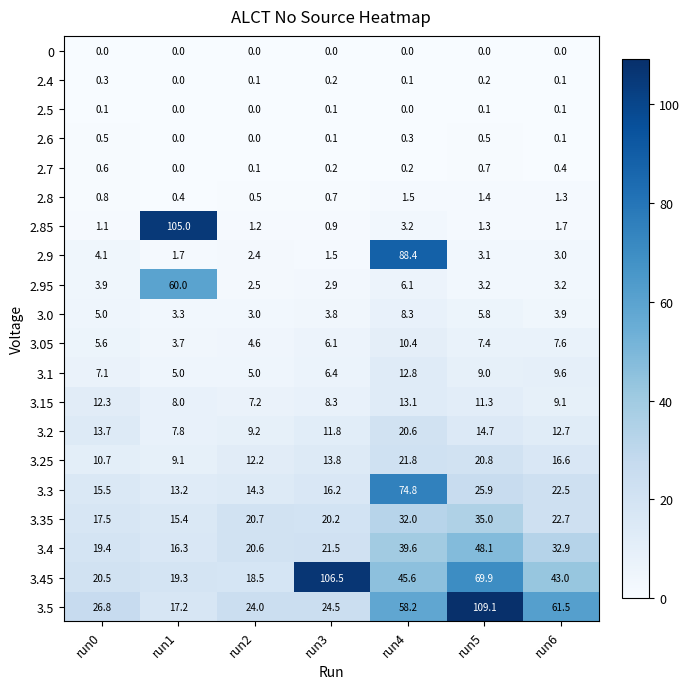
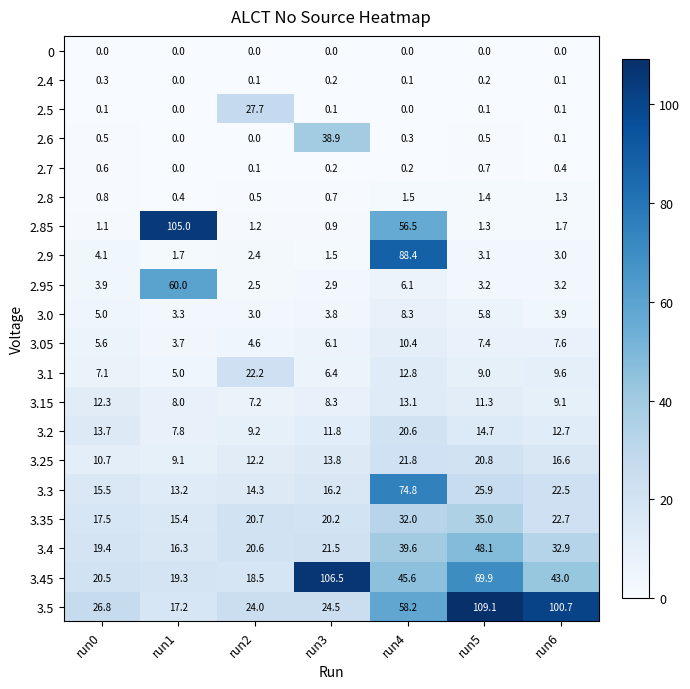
2.5, run2: 0.0 -> 27.7
2.6, run3: 0.1 -> 38.9
2.85, run4: 3.2 -> 56.5
3.1, run2: 5.0 -> 22.2
3.5, run6: 61.5 -> 100.7
